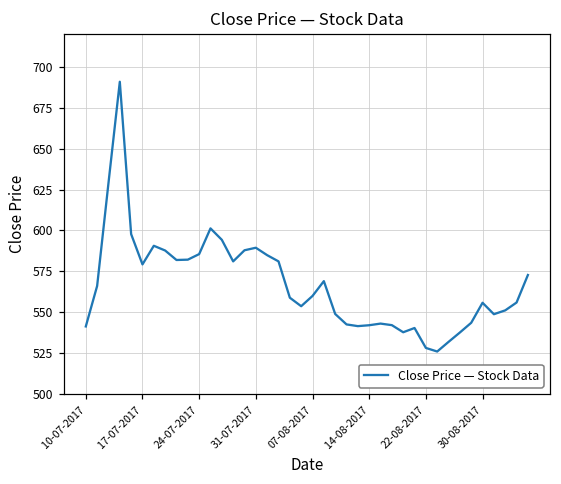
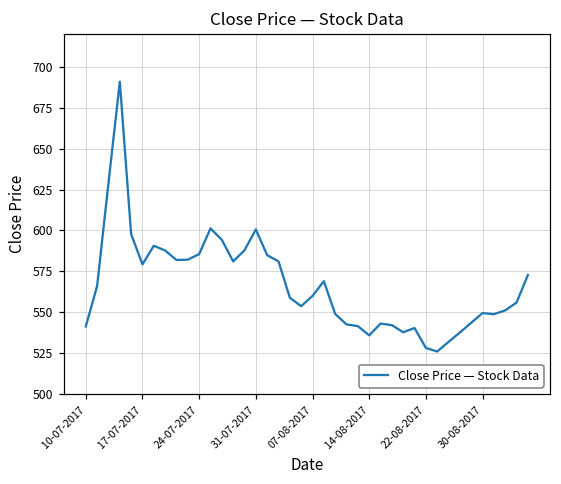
31-07-2017: 589 -> 601
14-08-2017: 542 -> 536
30-08-2017: 556 -> 549
